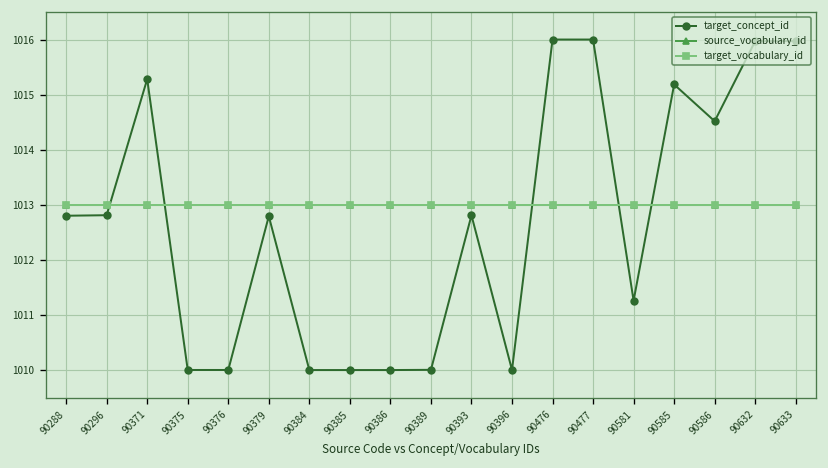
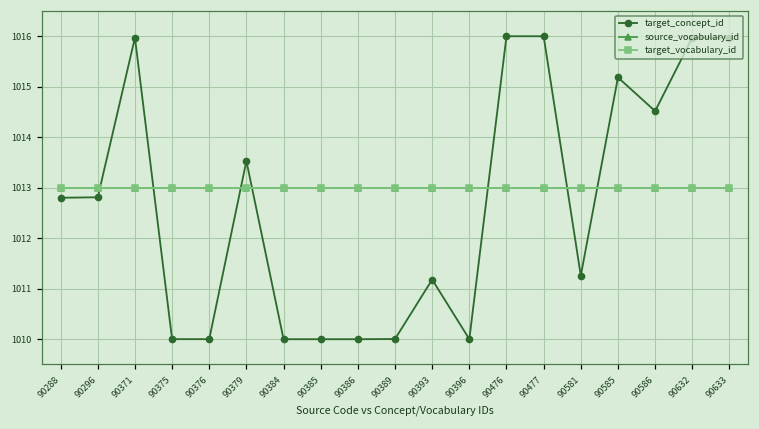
target_concept_id, 90371: 1015.3 -> 1016.0
target_concept_id, 90379: 1012.8 -> 1013.5
target_concept_id, 90393: 1012.8 -> 1011.2
